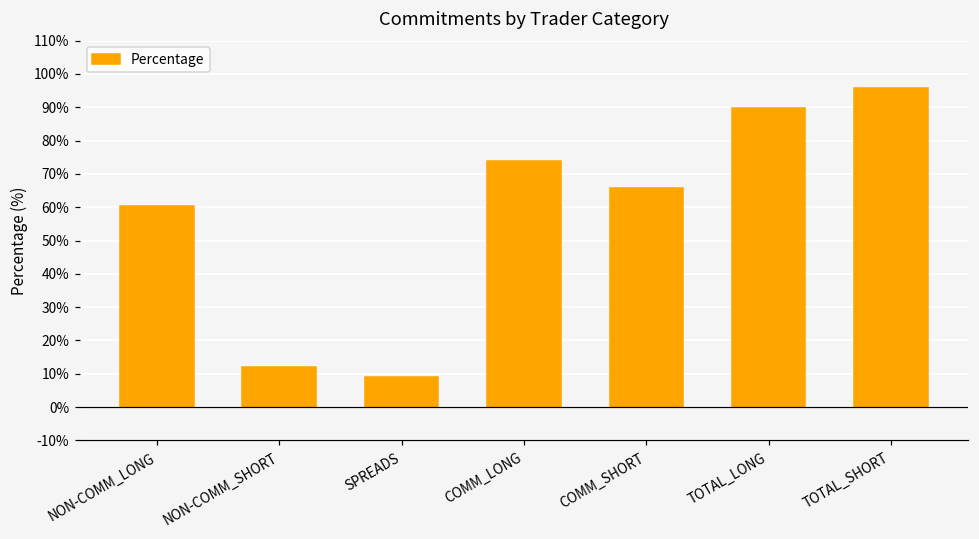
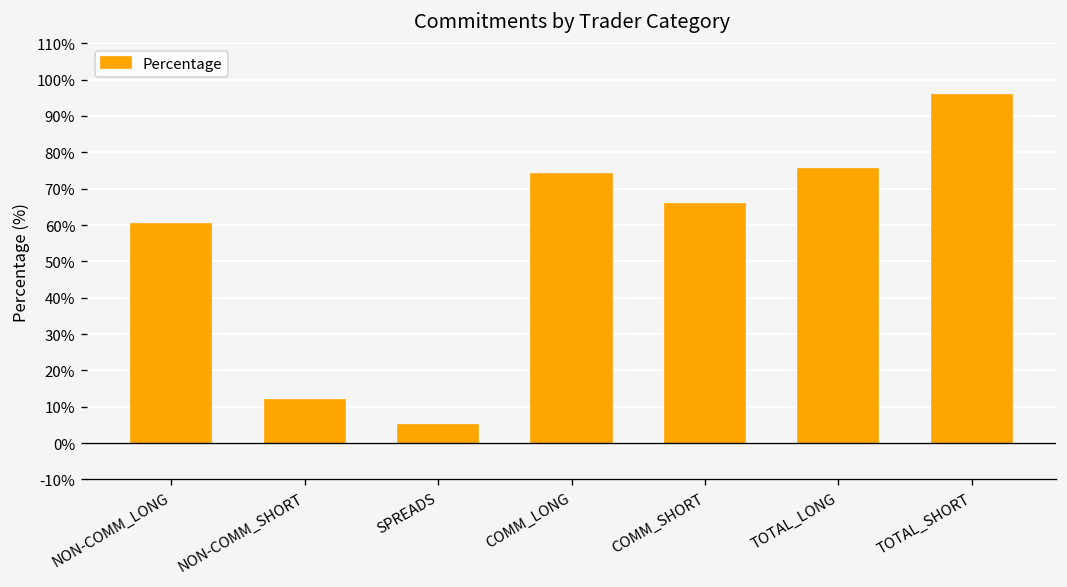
SPREADS: 9% -> 5%
TOTAL_LONG: 90% -> 75%
